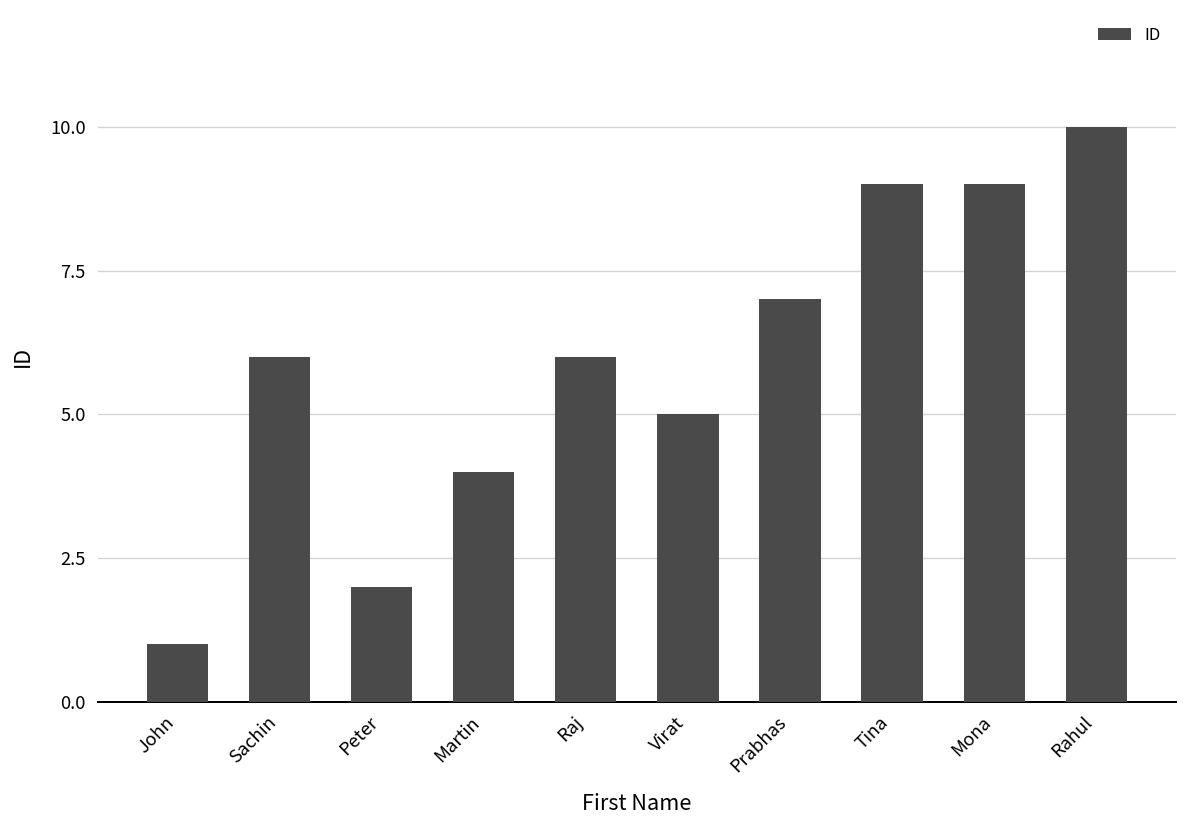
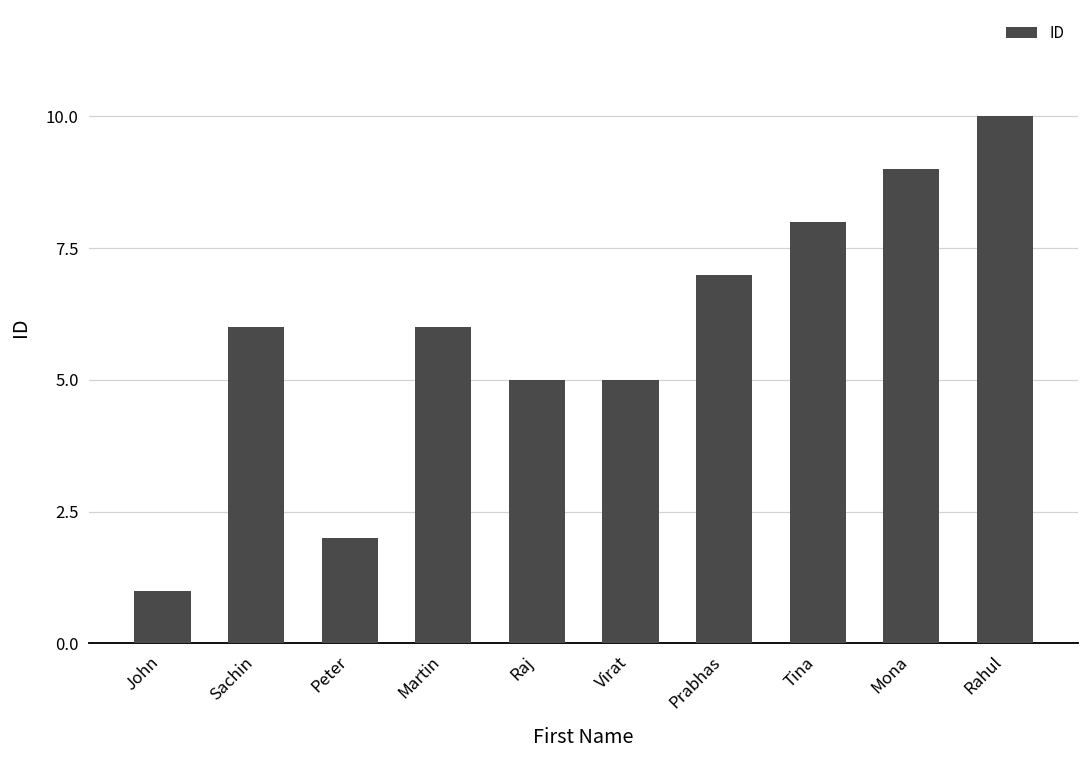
Martin: 4 -> 6
Raj: 6 -> 5
Tina: 9 -> 8
